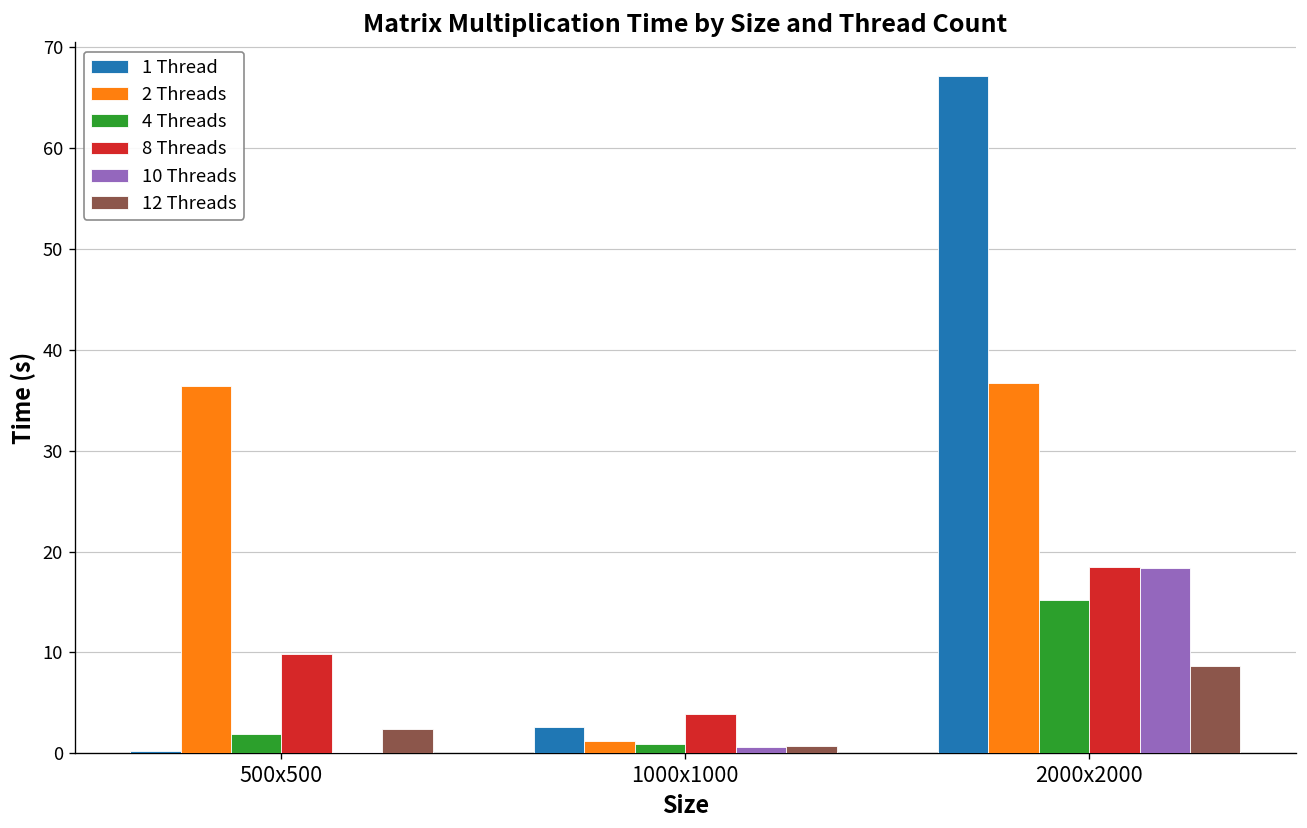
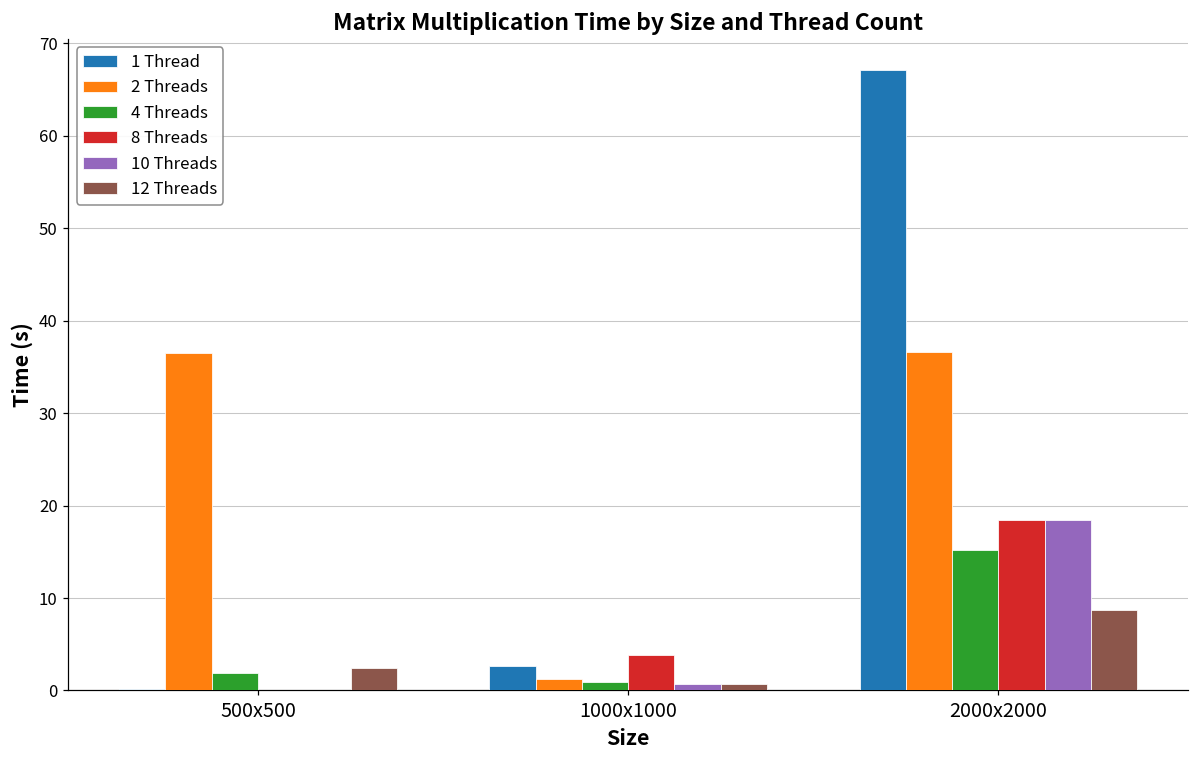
8 Threads, 500x500: 10 -> 0
